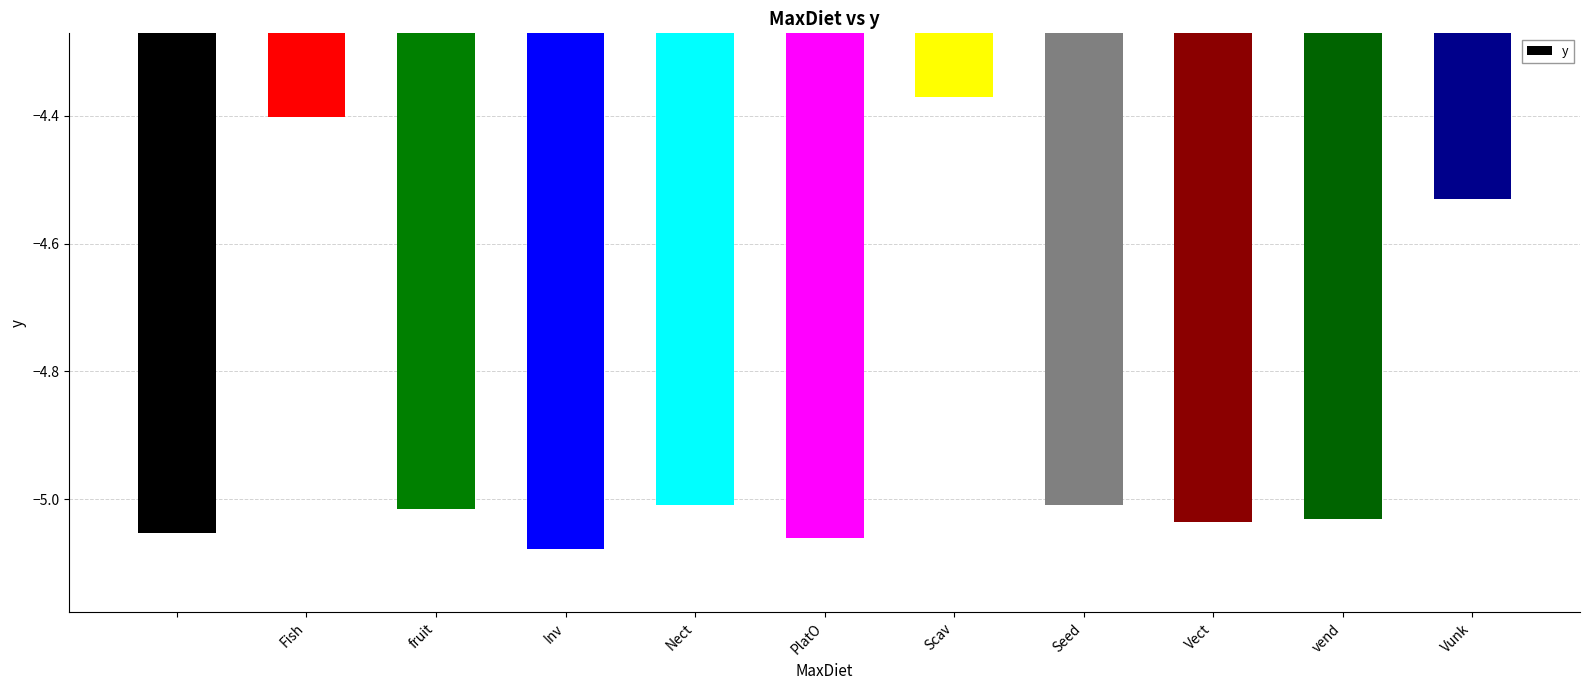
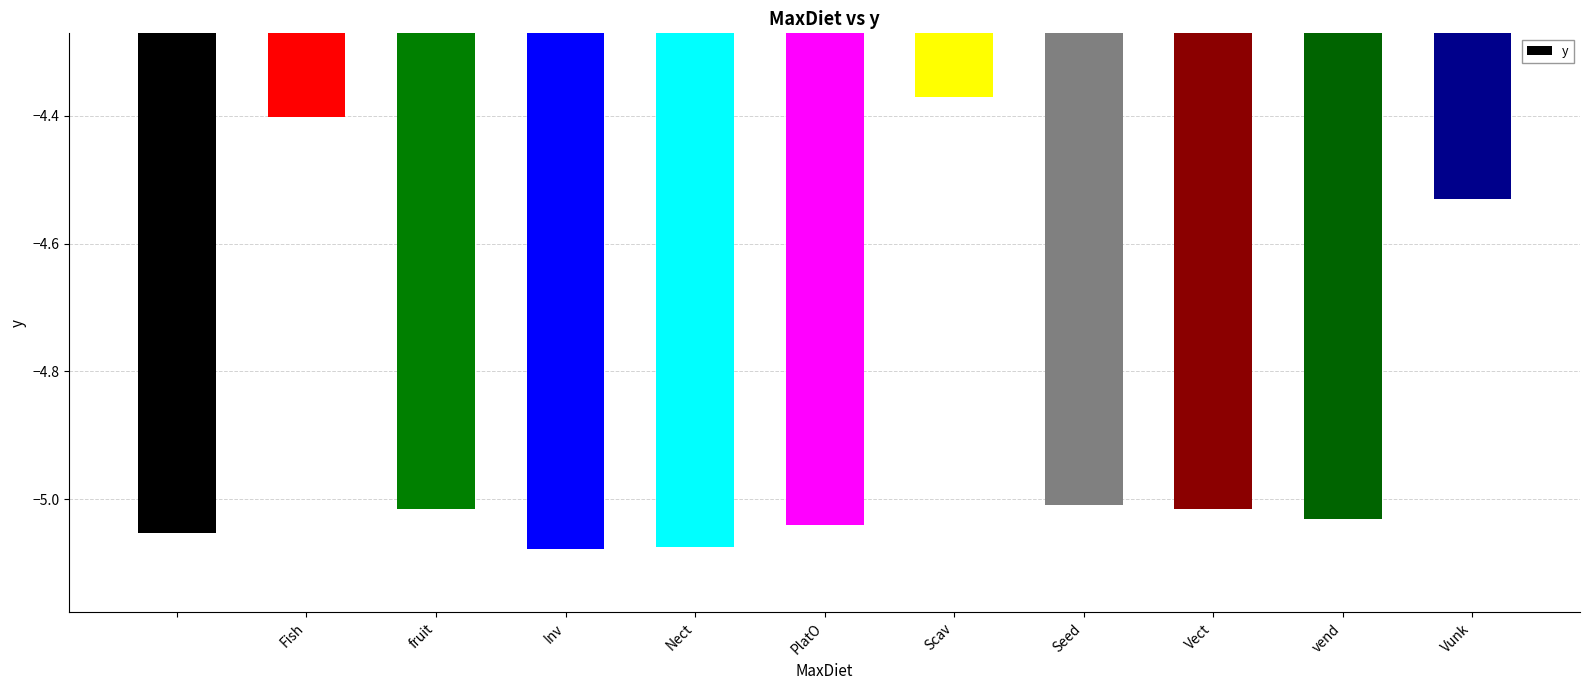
Nect: -5.01 -> -5.08
PlatO: -5.06 -> -5.04
Vect: -5.04 -> -5.02
